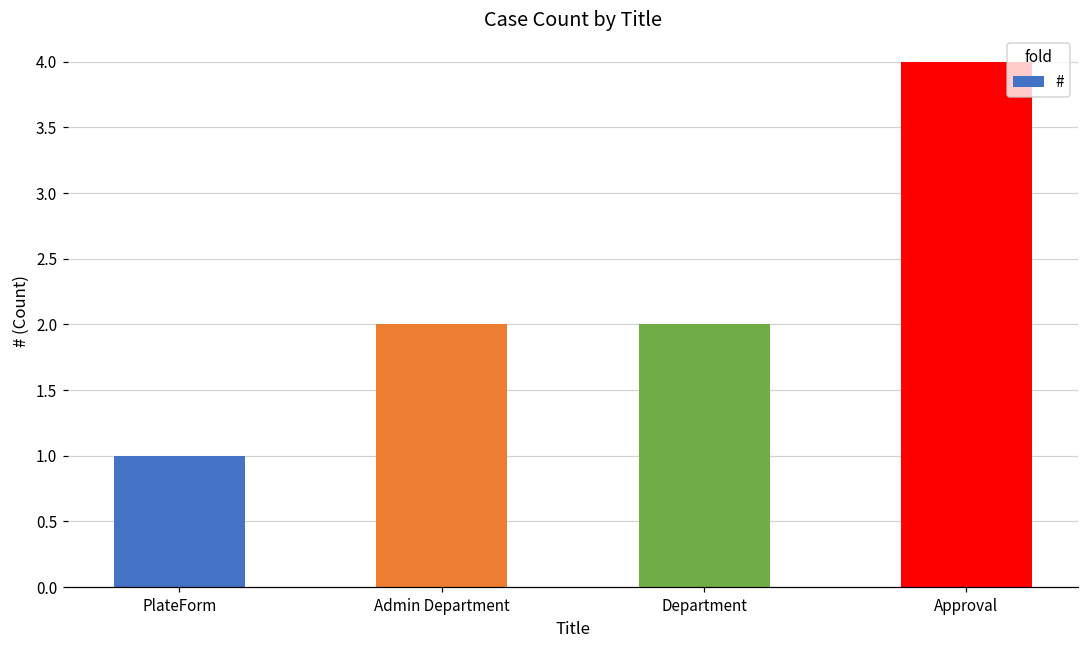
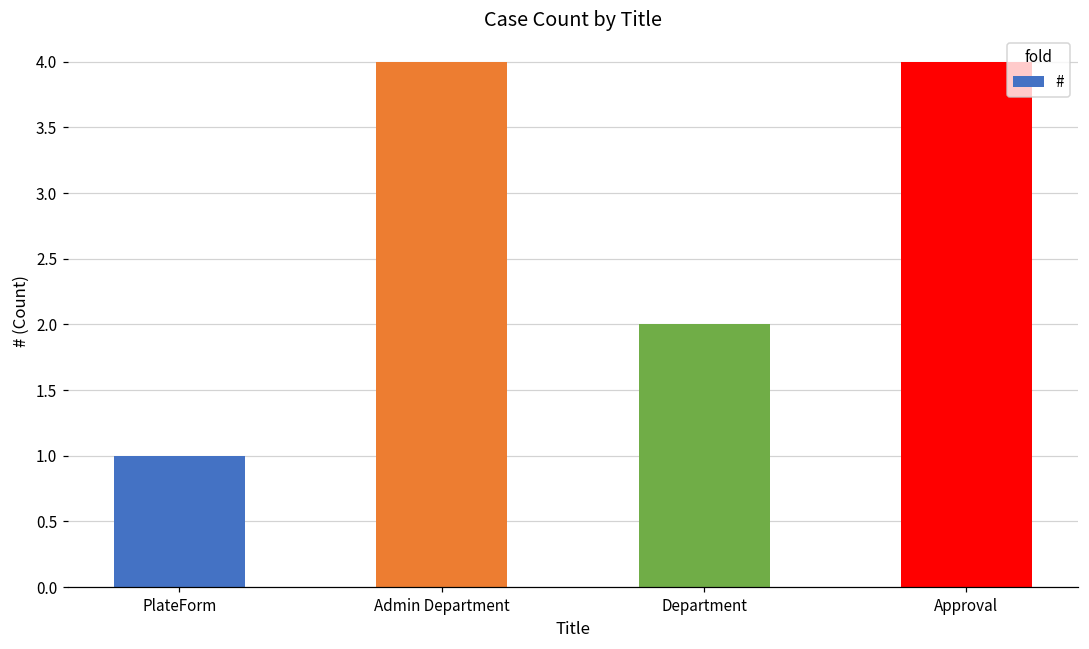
Admin Department: 2 -> 4
